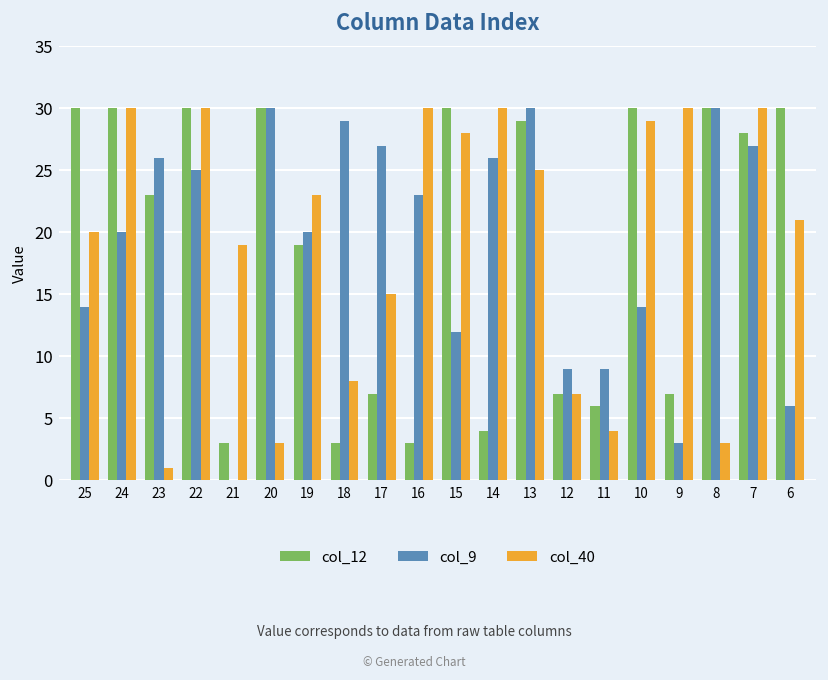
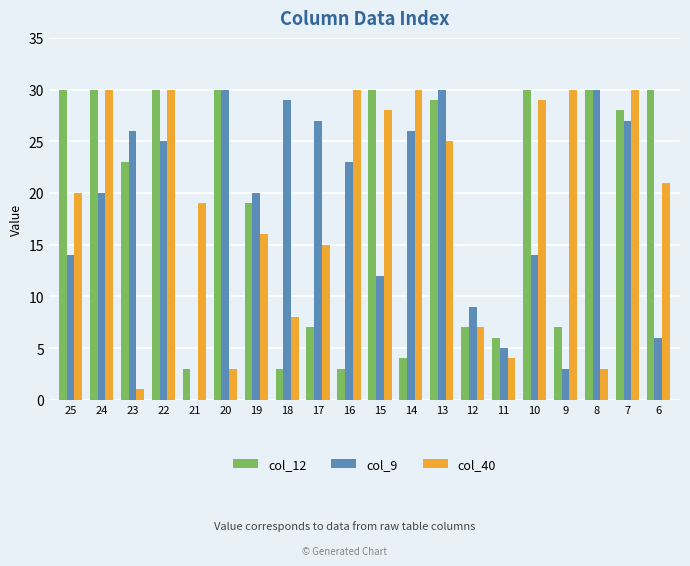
col_40, 19: 23 -> 16
col_9, 11: 9 -> 5
